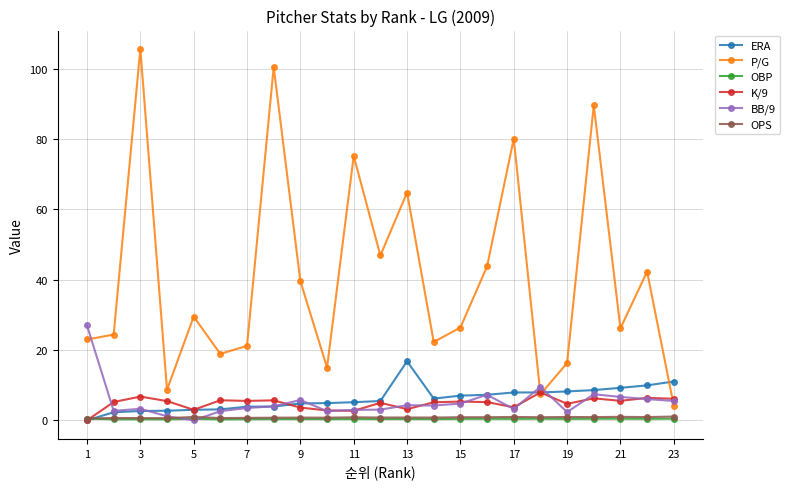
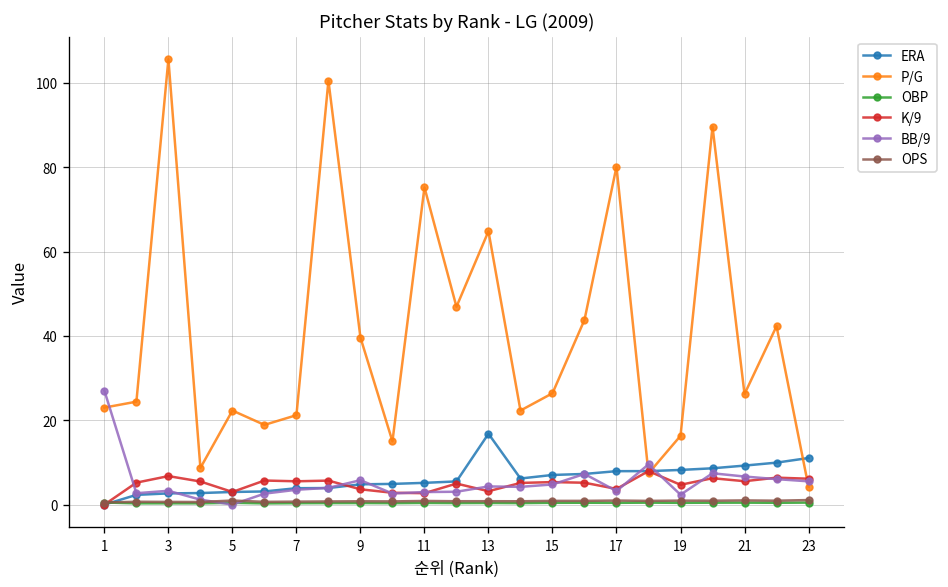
P/G, 5: 30 -> 22
